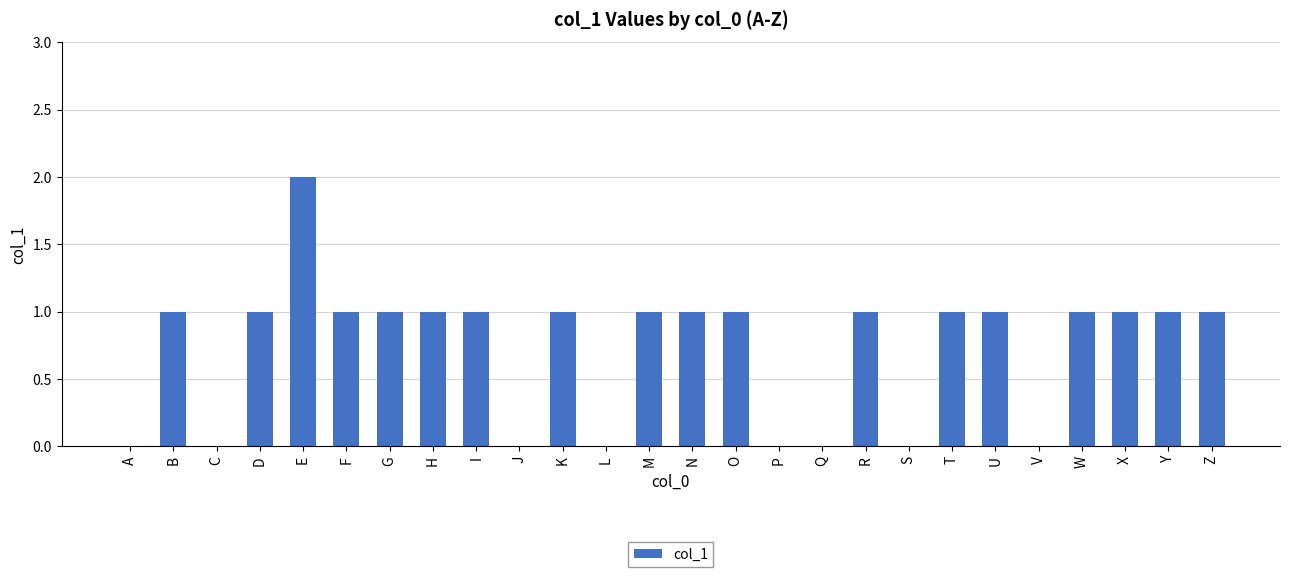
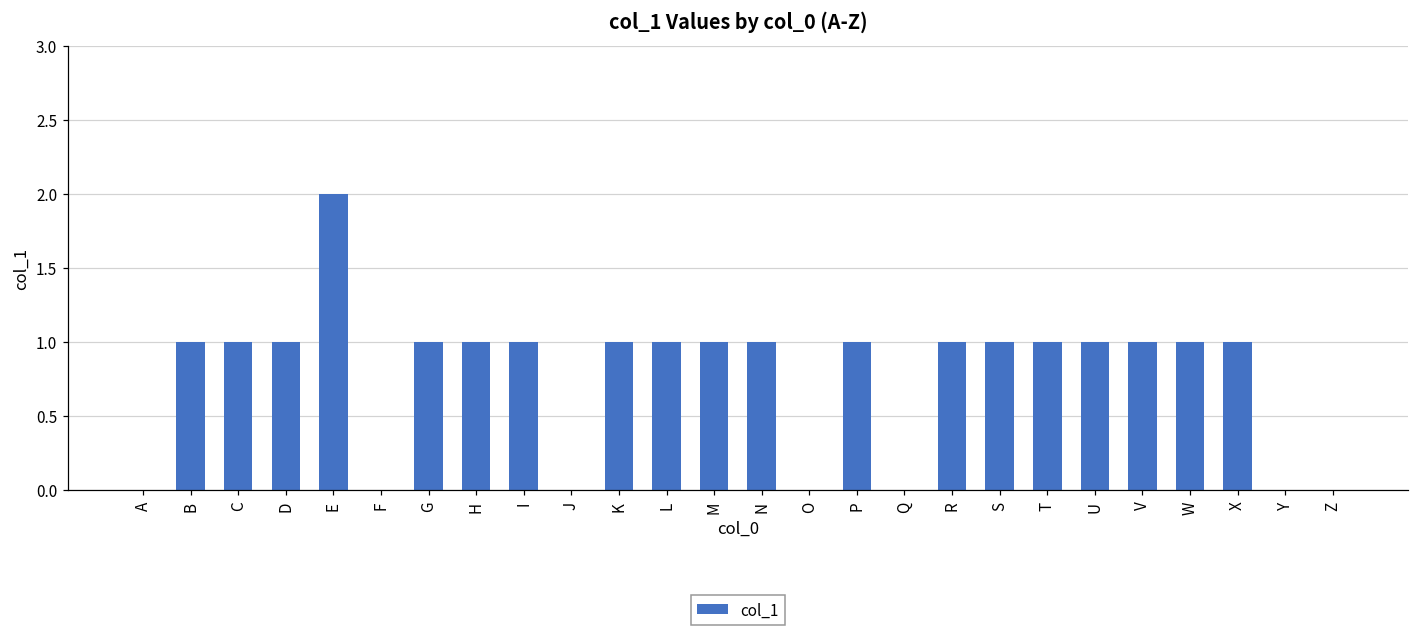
C: 0 -> 1
F: 1 -> 0
L: 0 -> 1
O: 1 -> 0
P: 0 -> 1
S: 0 -> 1
V: 0 -> 1
Y: 1 -> 0
Z: 1 -> 0
